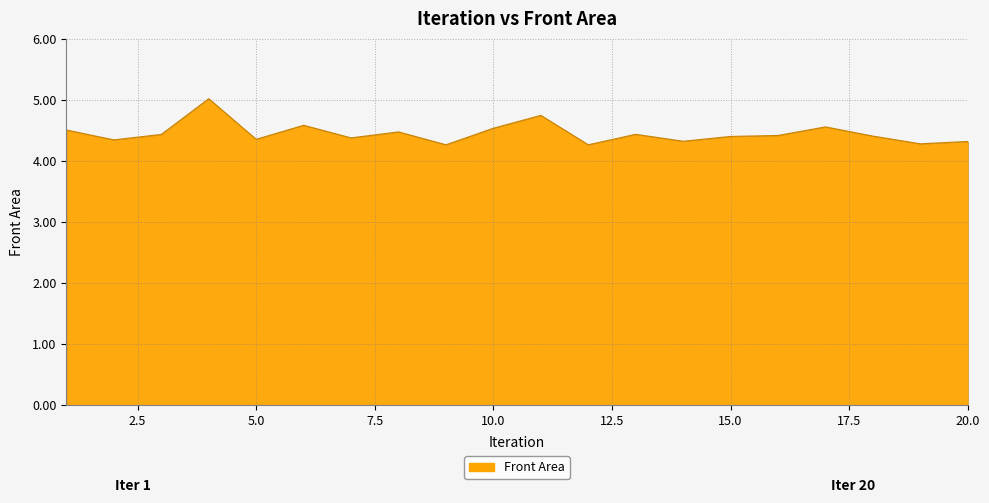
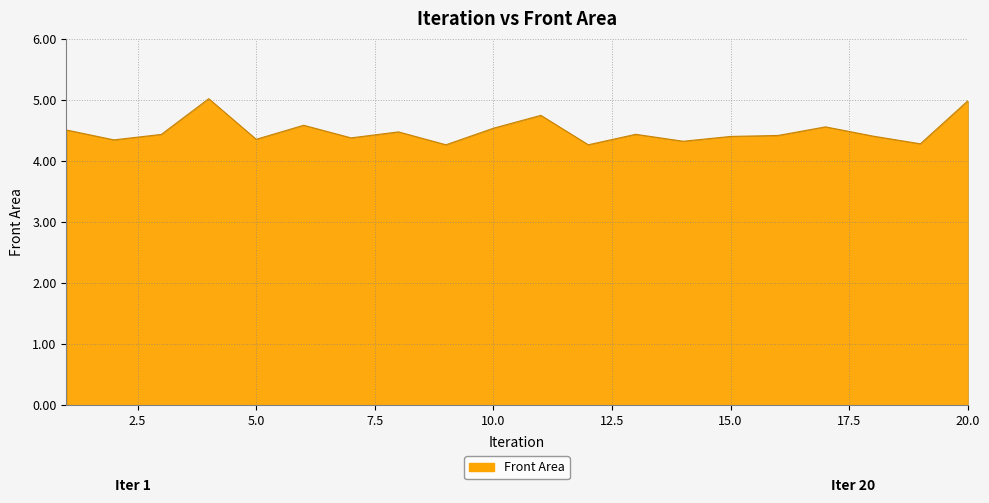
20.0: 4.3 -> 5.0
